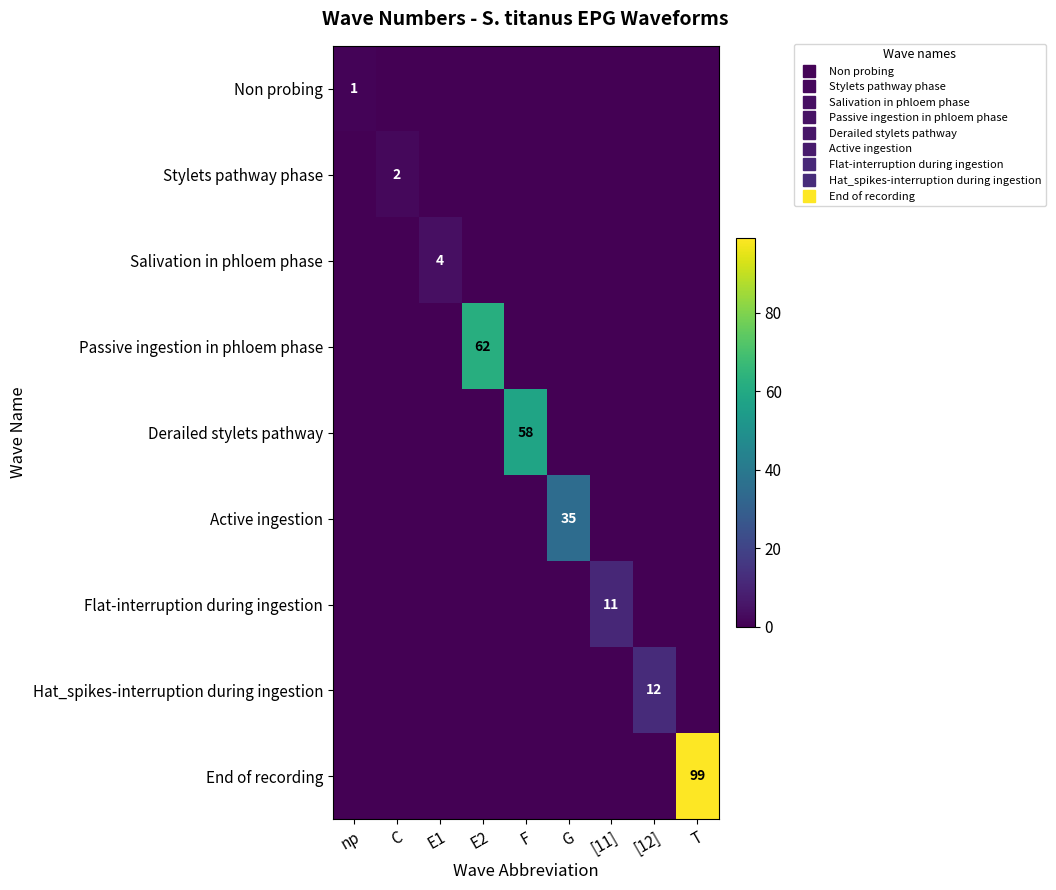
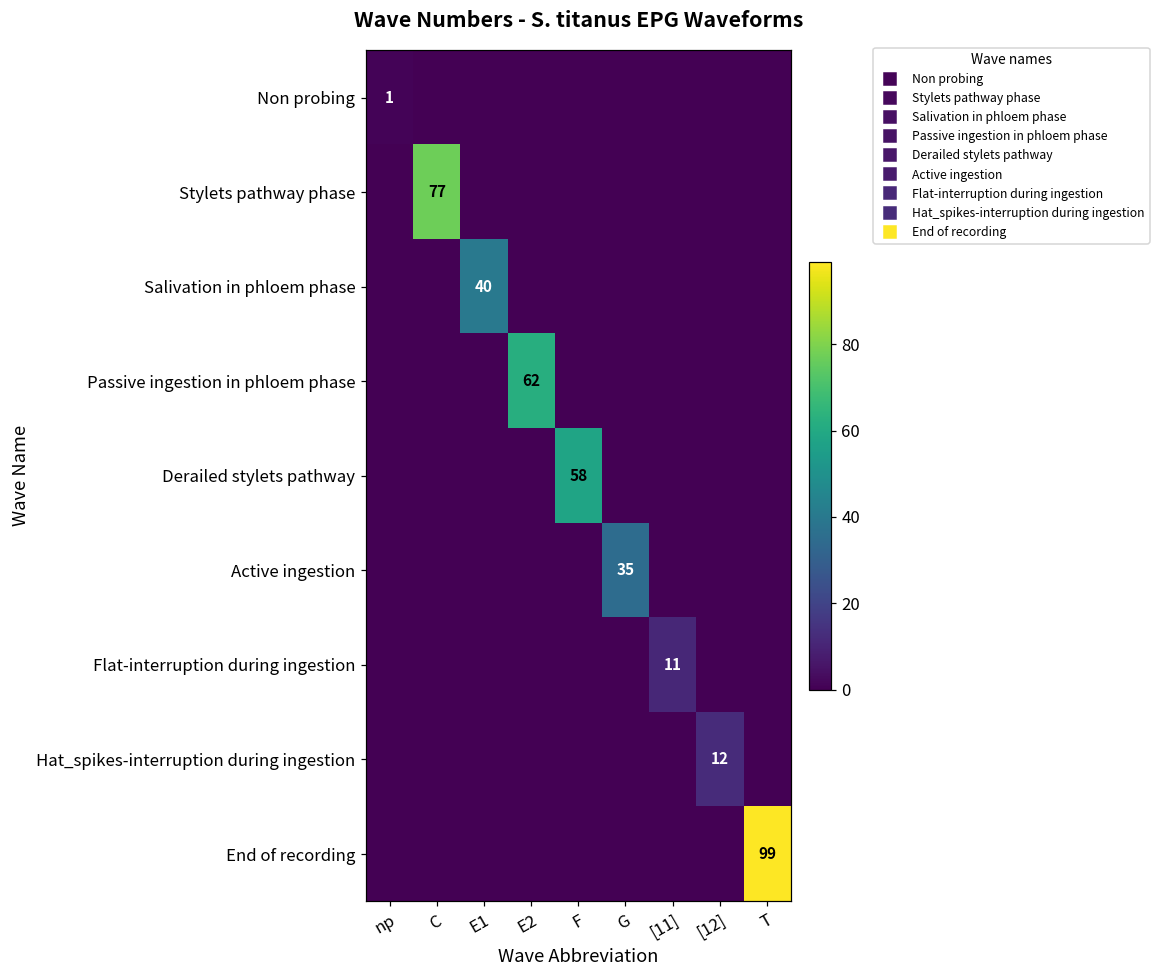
Stylets pathway phase, C: 2 -> 77
Salivation in phloem phase, E1: 4 -> 40
